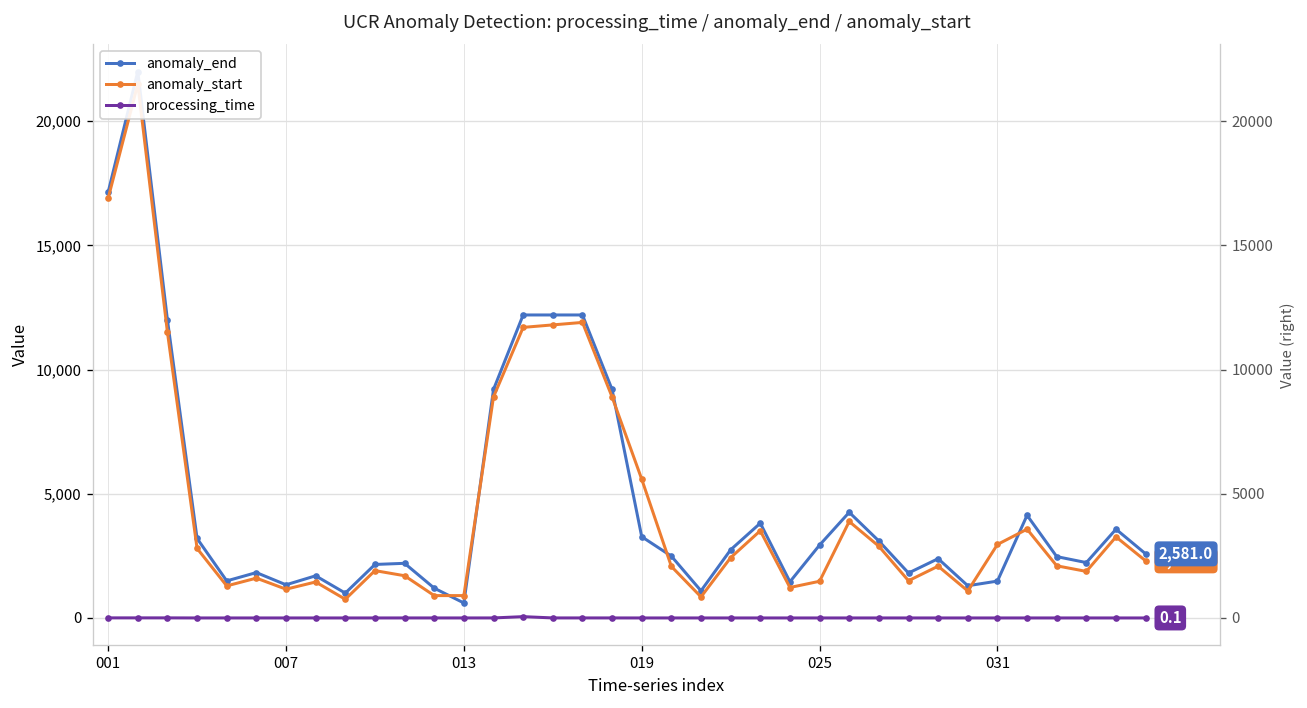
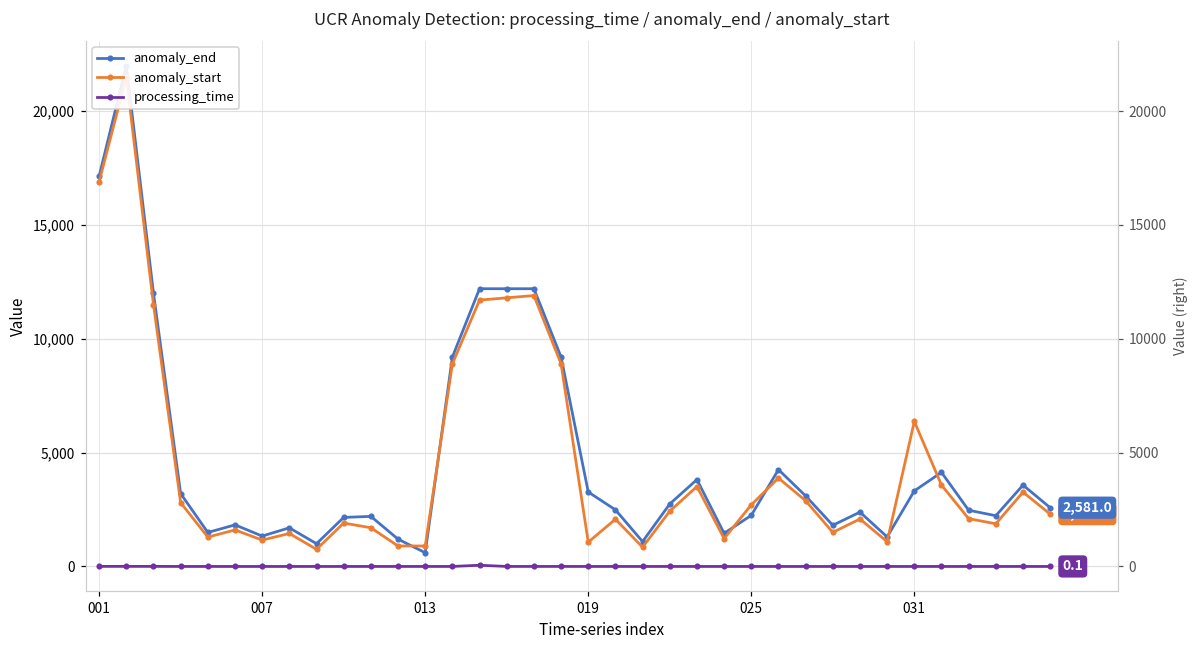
anomaly_start, 019: 5,600 -> 1,100
anomaly_end, 025: 2,900 -> 2,200
anomaly_start, 025: 1,500 -> 2,700
anomaly_end, 031: 1,500 -> 3,300
anomaly_start, 031: 3,000 -> 6,400
